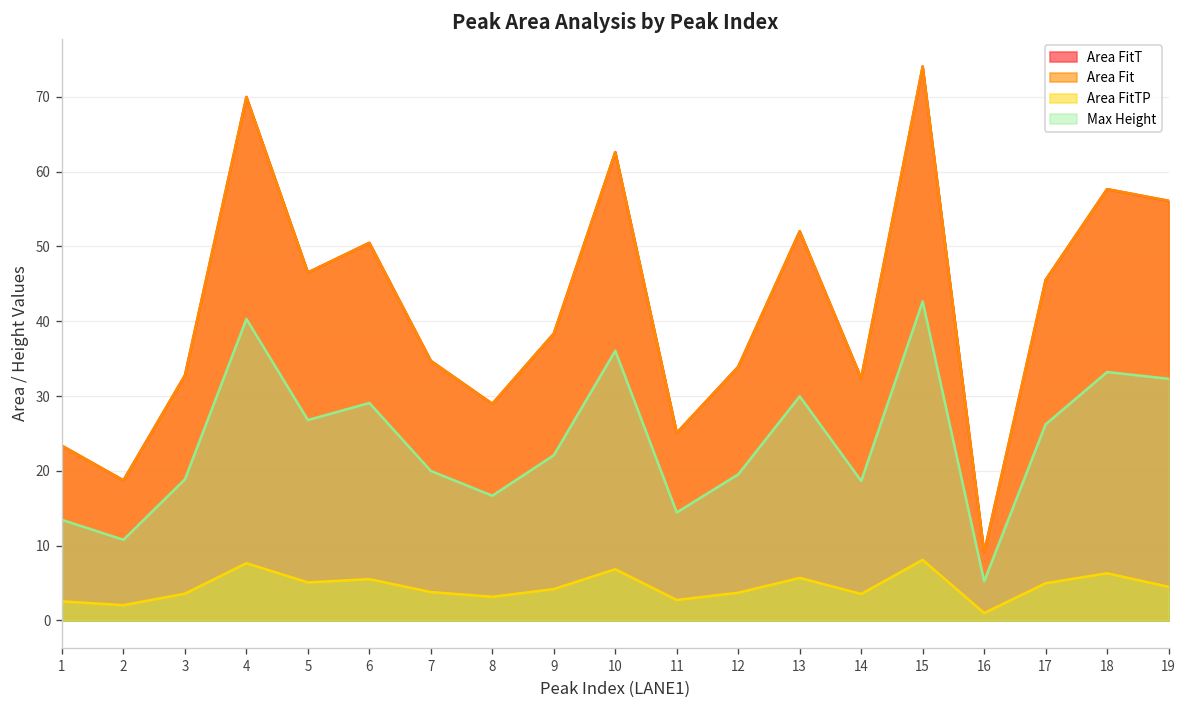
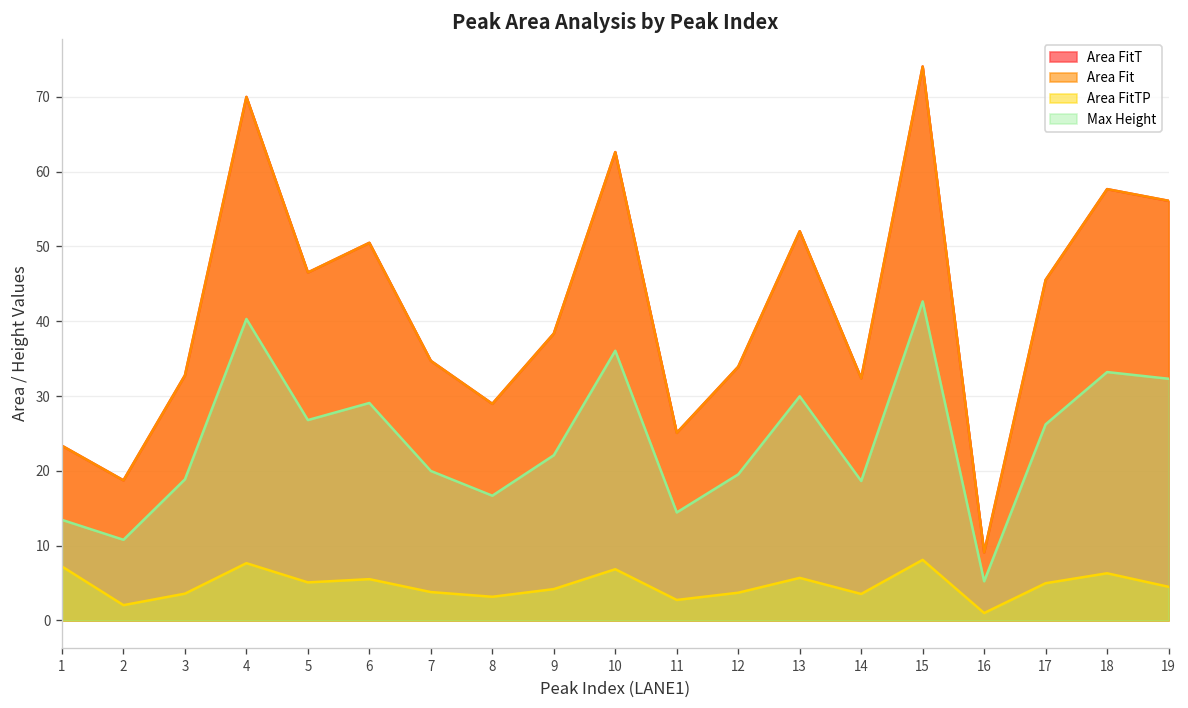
Area FitTP, 1: 3 -> 7
